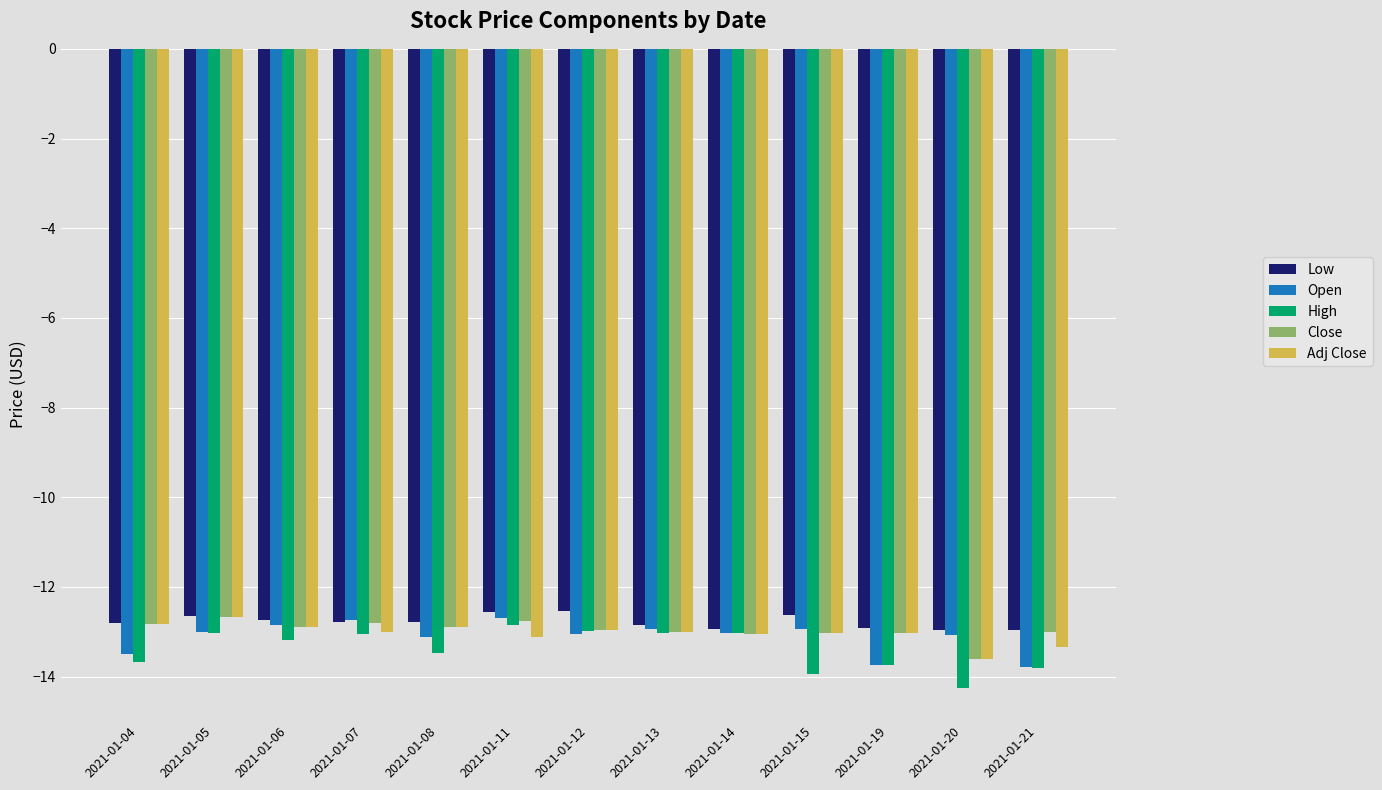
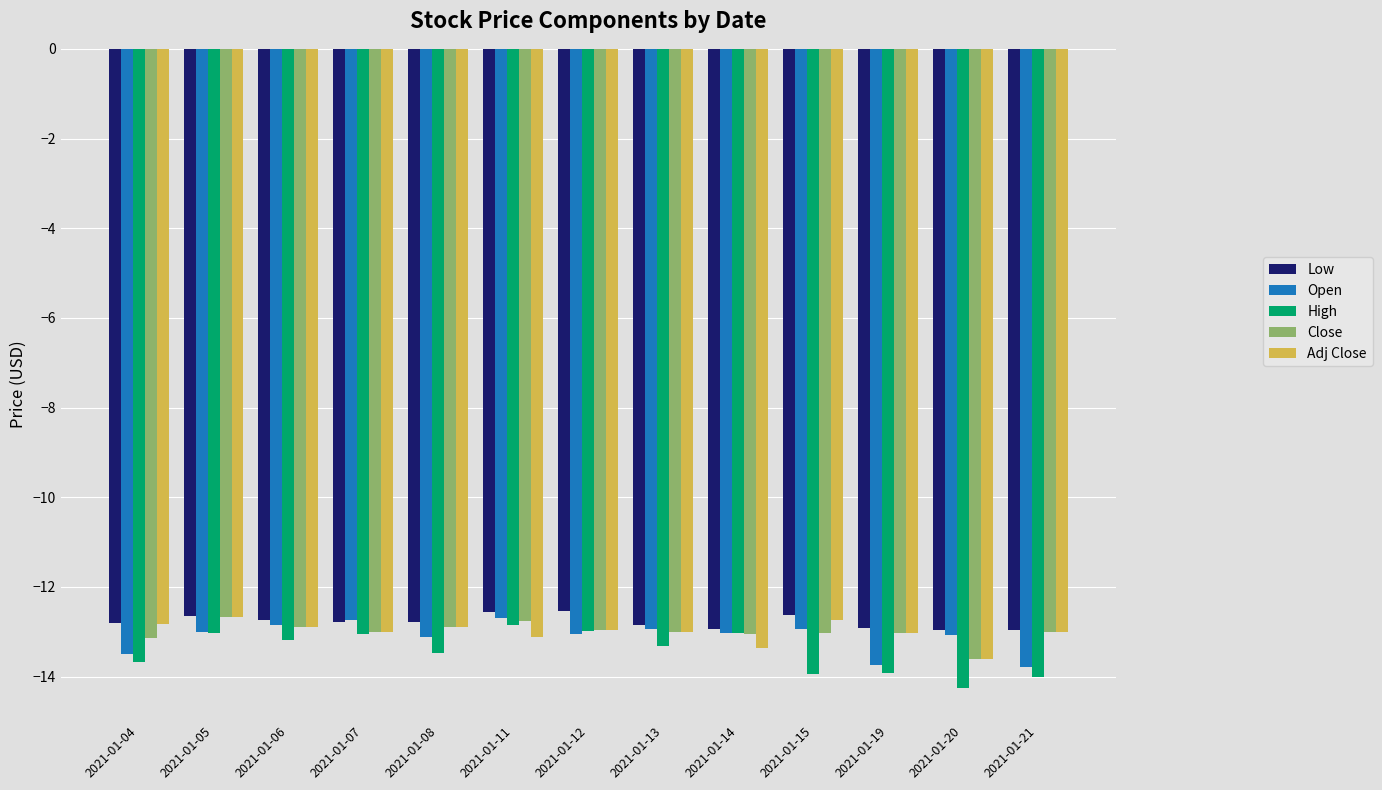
Close, 2021-01-04: -12.8 -> -13.1
Close, 2021-01-07: -12.8 -> -13.0
High, 2021-01-13: -13.0 -> -13.3
Adj Close, 2021-01-14: -13.1 -> -13.4
Adj Close, 2021-01-15: -13.0 -> -12.8
High, 2021-01-19: -13.8 -> -13.9
High, 2021-01-21: -13.8 -> -14.0
Adj Close, 2021-01-21: -13.3 -> -13.0
